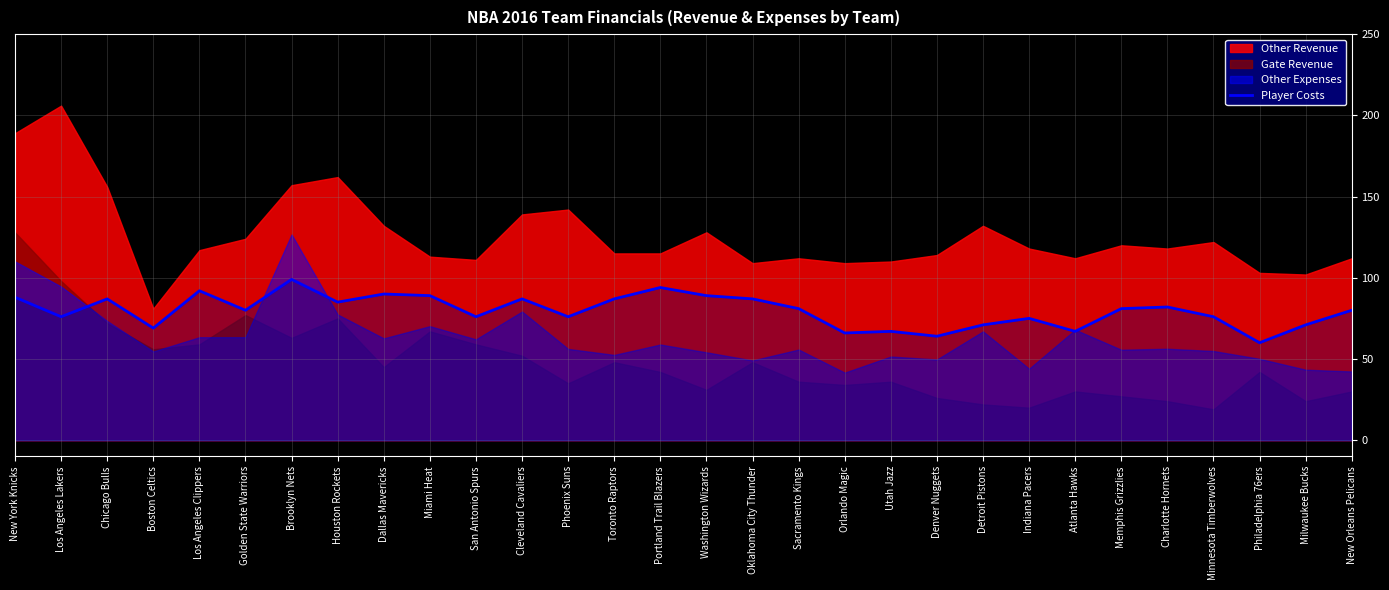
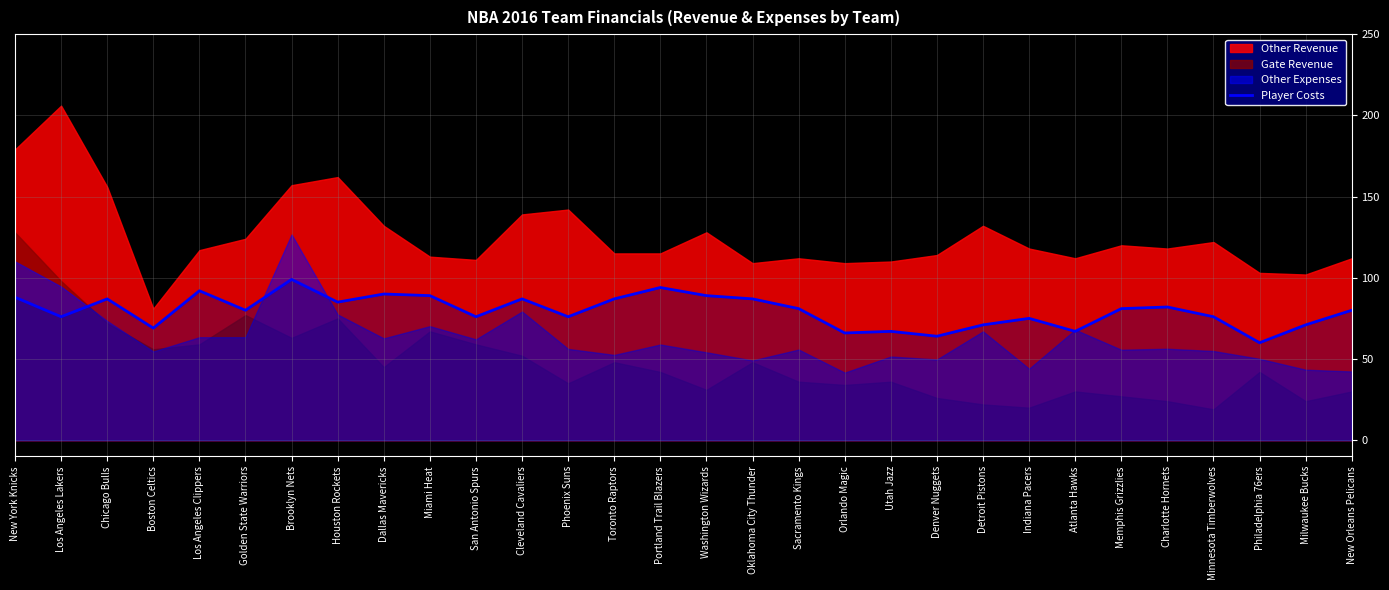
Other Revenue, New York Knicks: 189 -> 179
